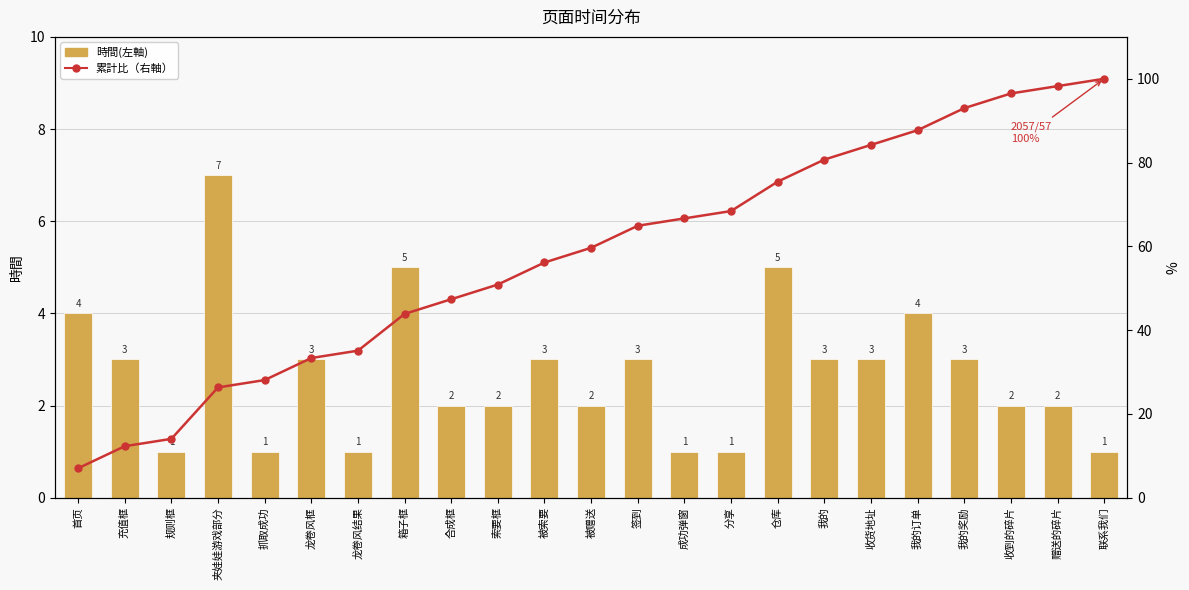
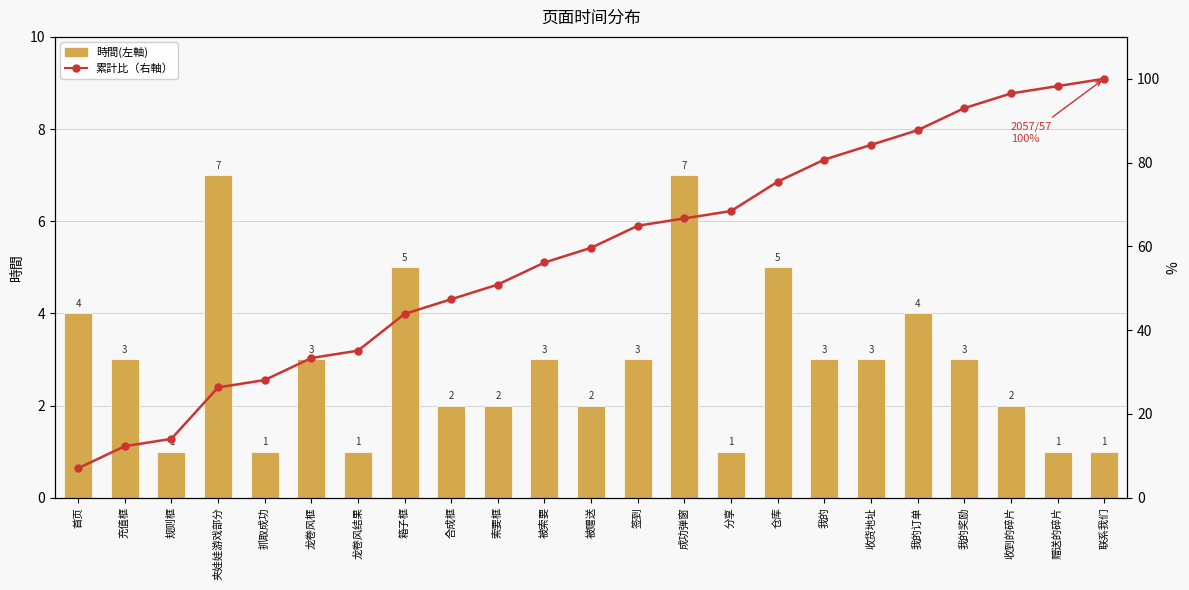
時間(左軸), 成功弹窗: 1 -> 7
時間(左軸), 赠送的碎片: 2 -> 1
